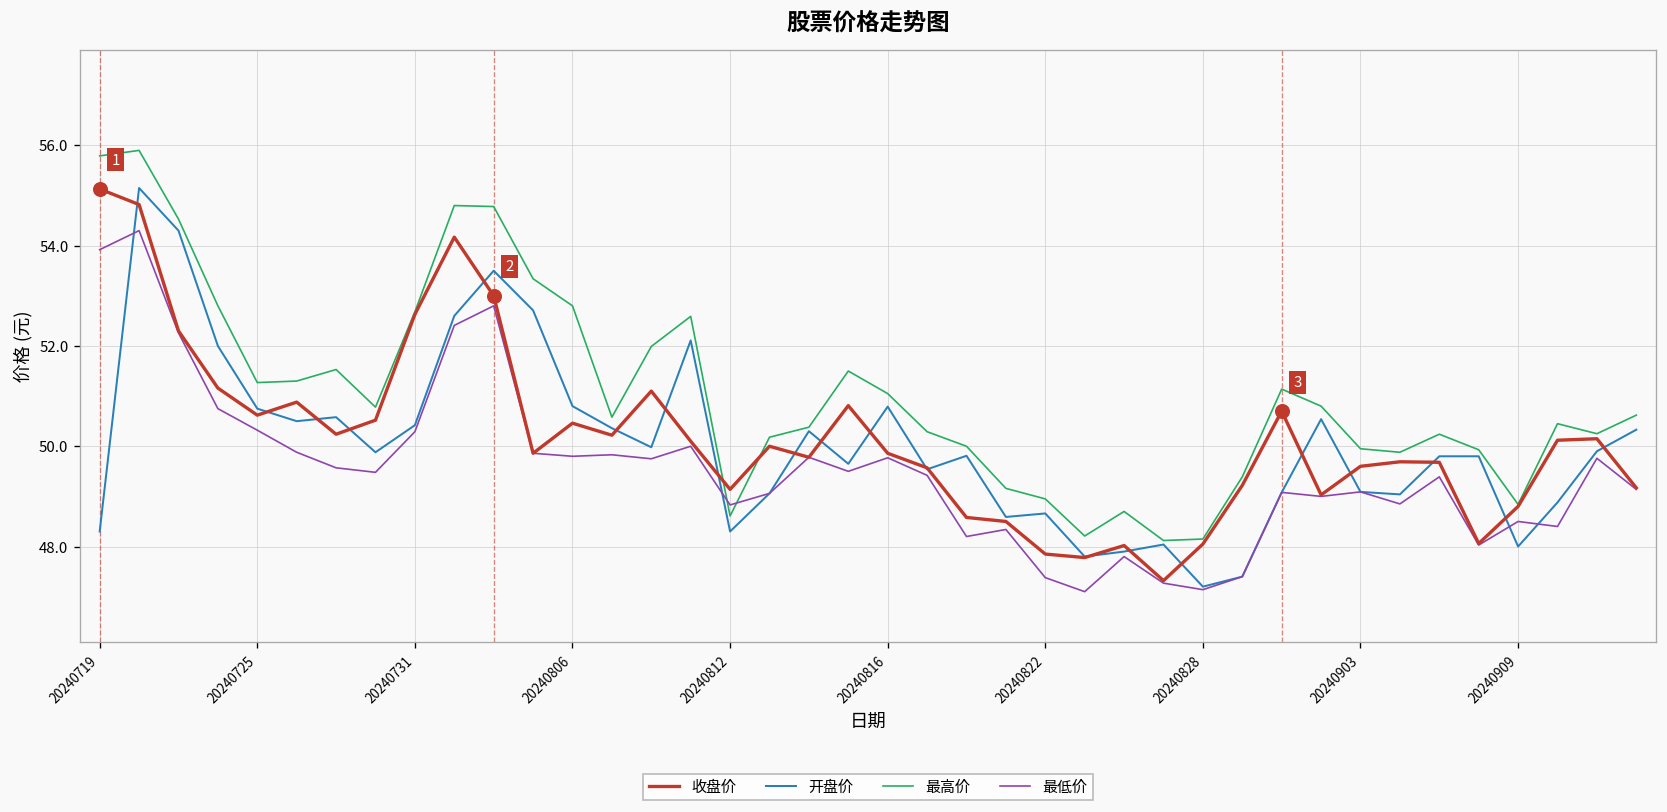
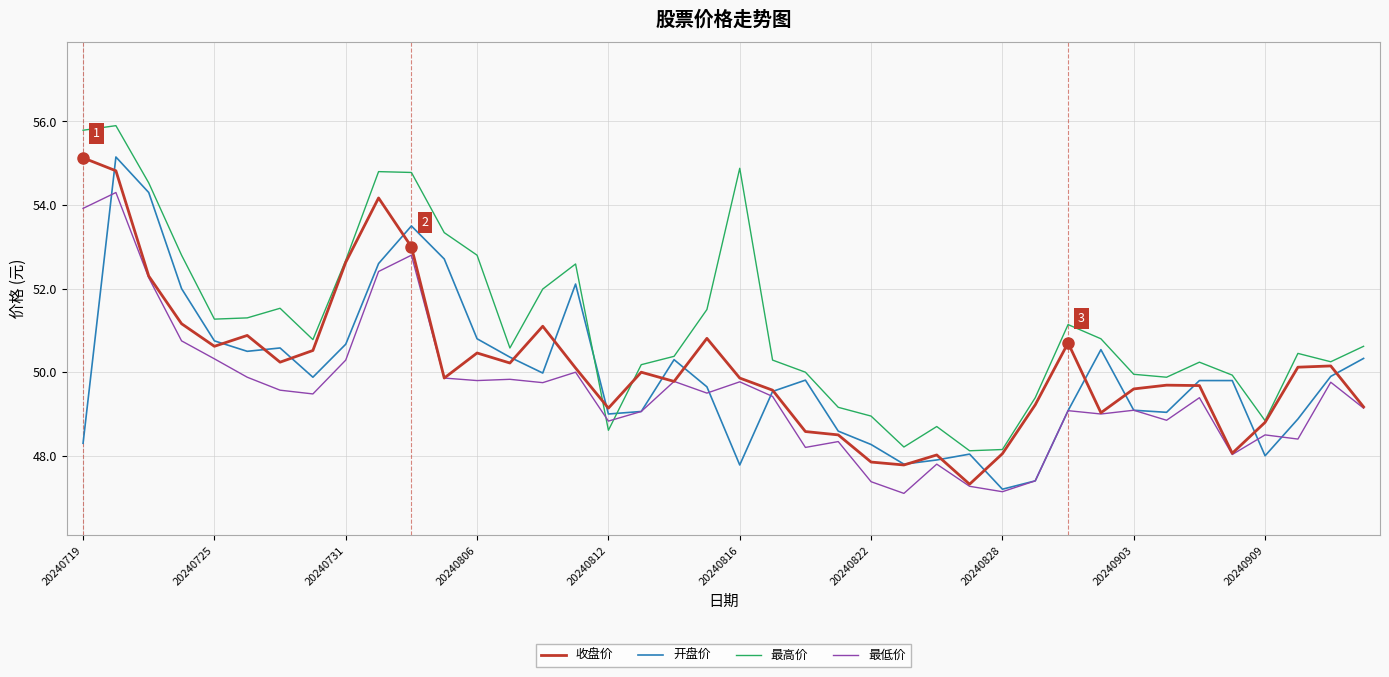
开盘价, 20240731: 50.4 -> 50.7
开盘价, 20240812: 48.3 -> 49.0
开盘价, 20240816: 50.8 -> 47.8
最高价, 20240816: 51.1 -> 54.9
开盘价, 20240822: 48.7 -> 48.3
